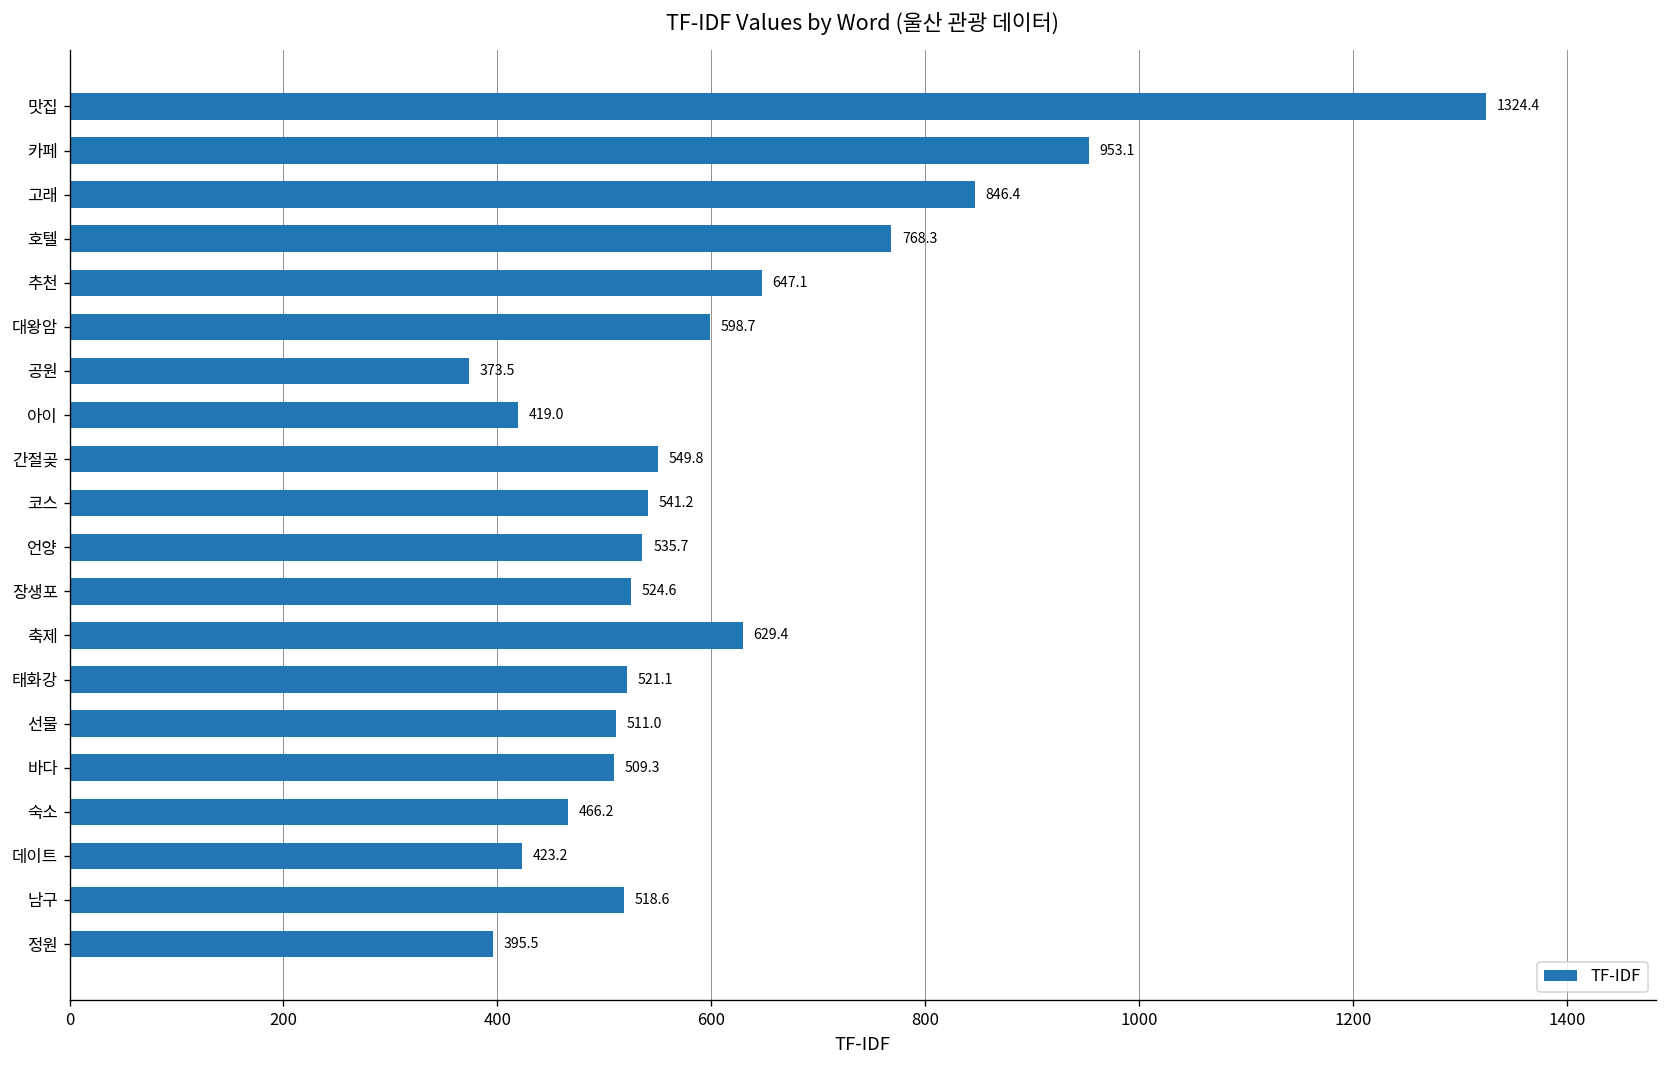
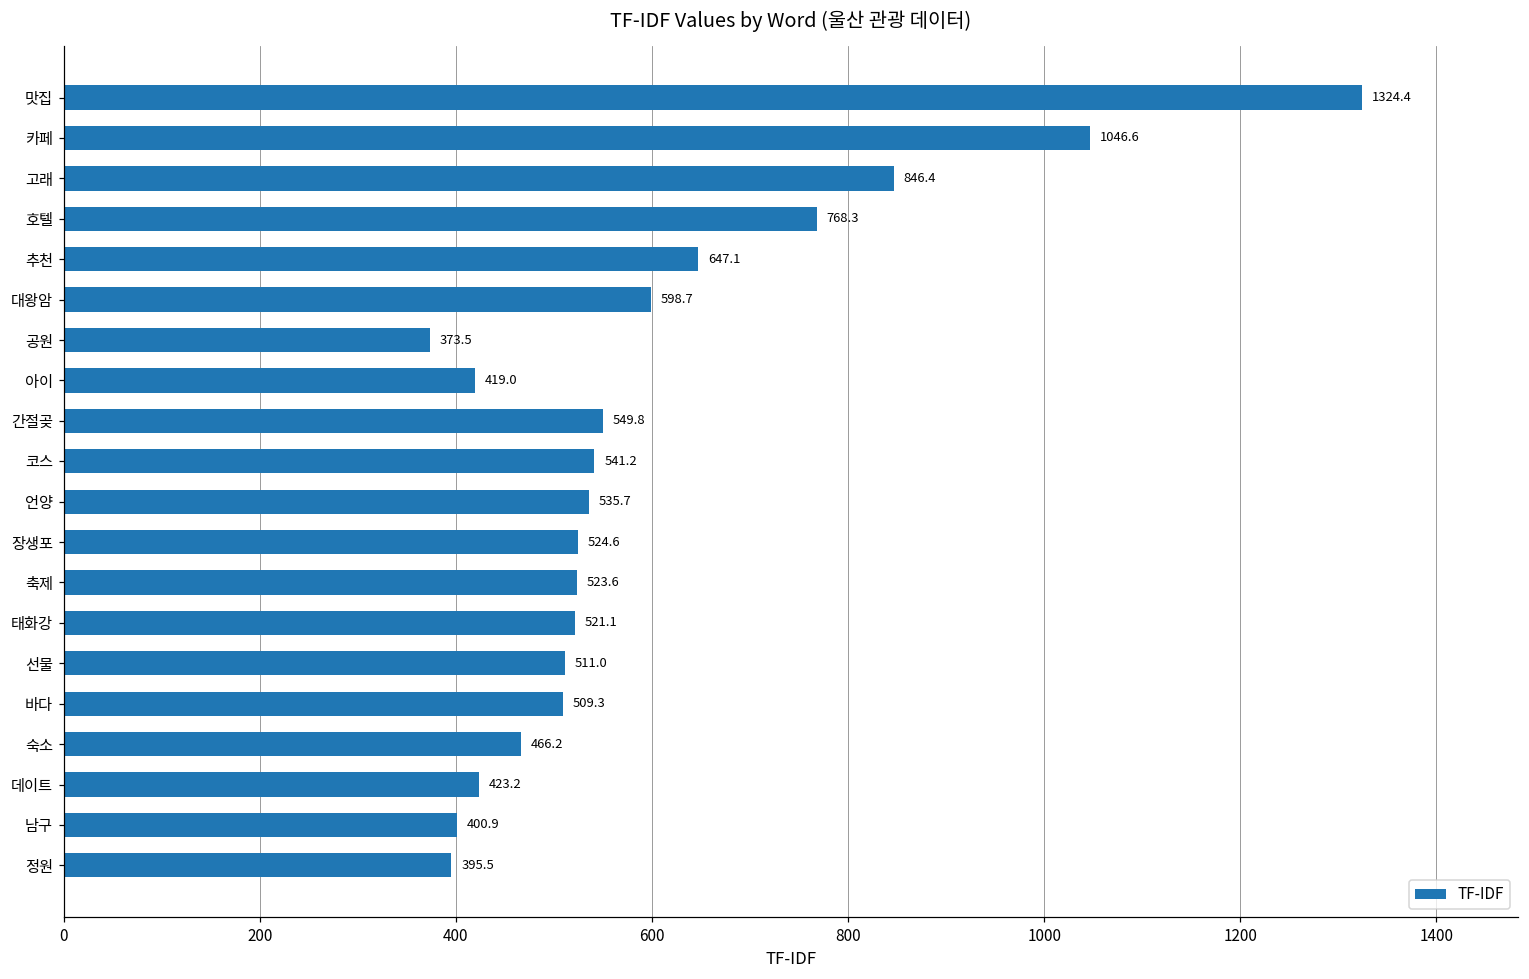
카페: 953.1 -> 1046.6
축제: 629.4 -> 523.6
남구: 518.6 -> 400.9
